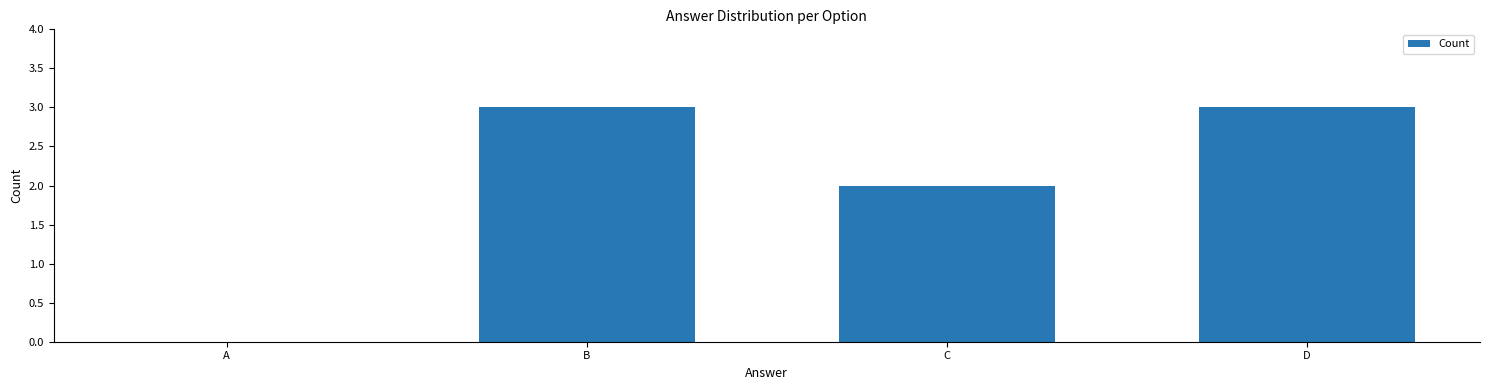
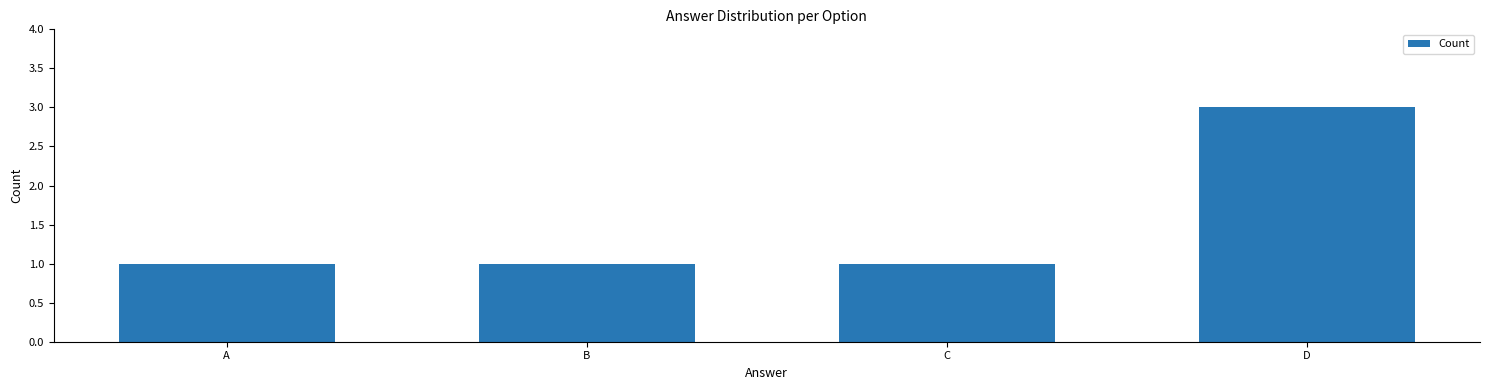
A: 0 -> 1
B: 3 -> 1
C: 2 -> 1
